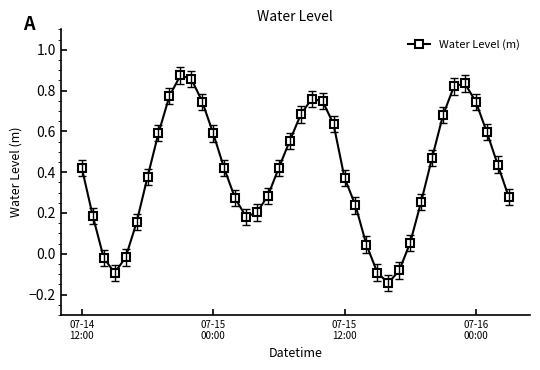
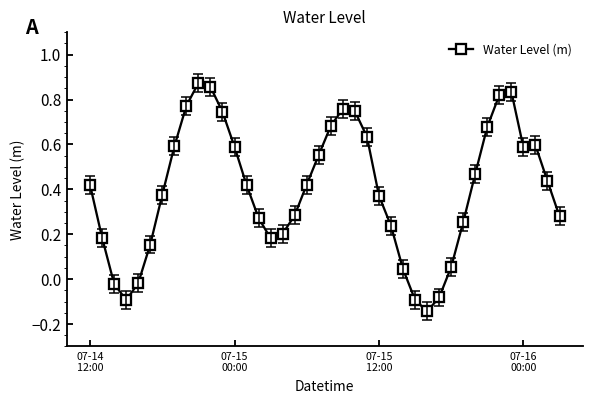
Water Level (m), 07-16 00:00: 0.74 -> 0.59
